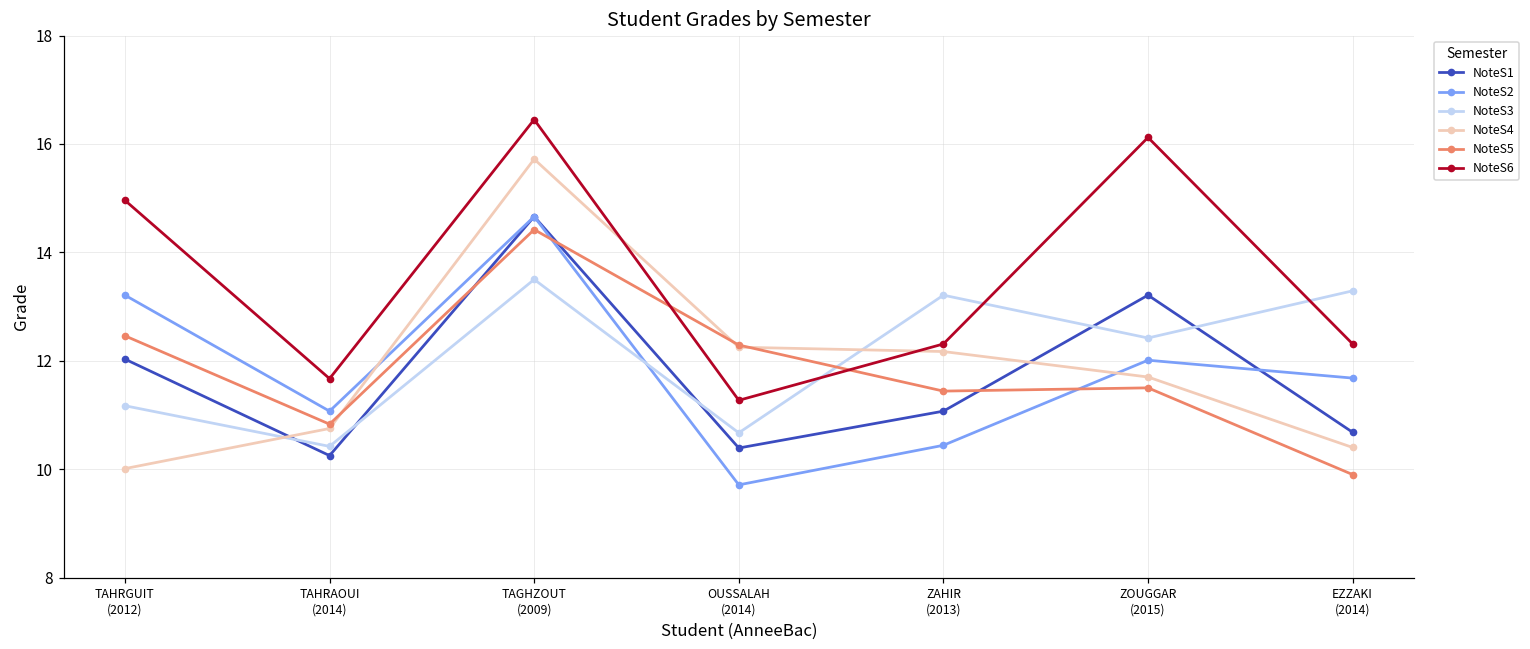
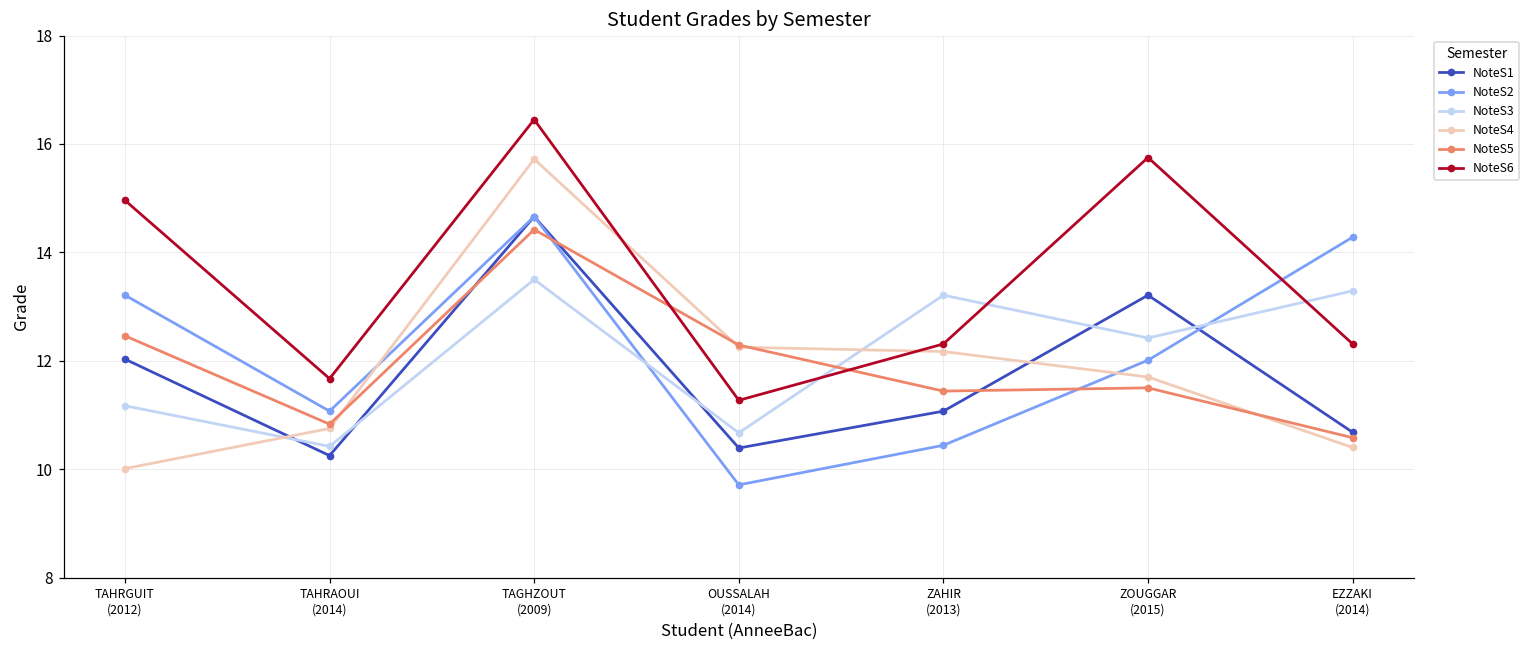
NoteS6, ZOUGGAR (2015): 16.1 -> 15.8
NoteS2, EZZAKI (2014): 11.7 -> 14.3
NoteS5, EZZAKI (2014): 9.9 -> 10.6
